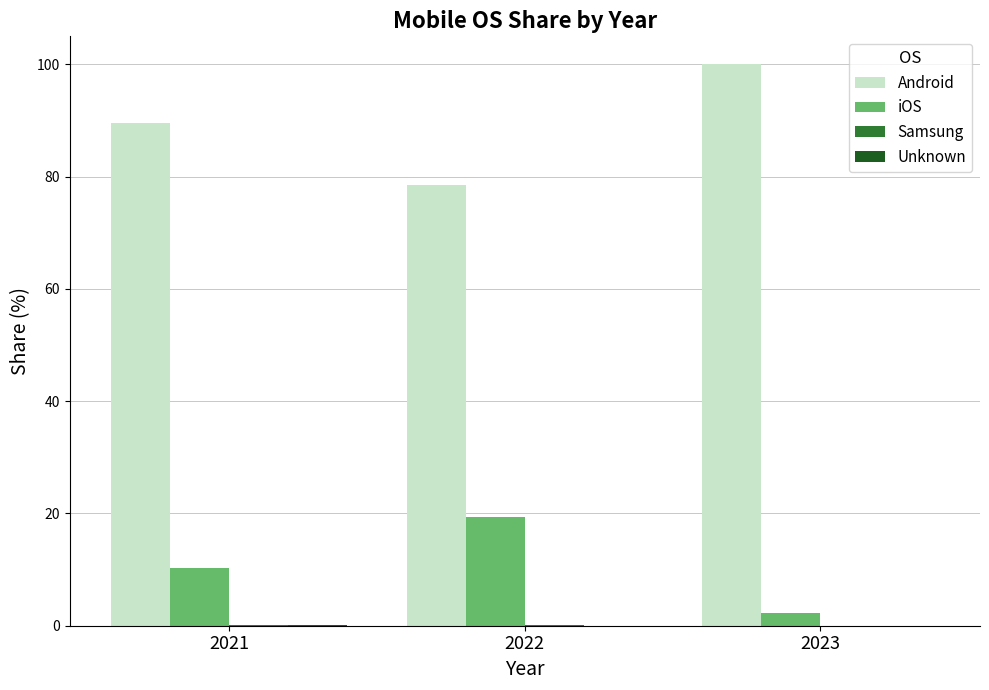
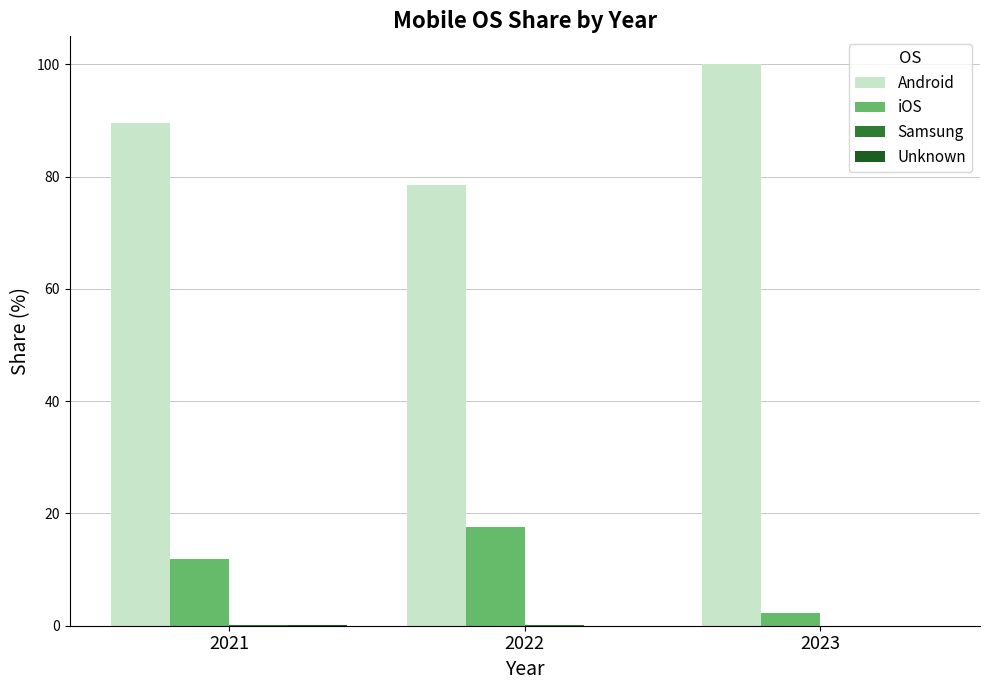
iOS, 2021: 10 -> 12
iOS, 2022: 19 -> 18
